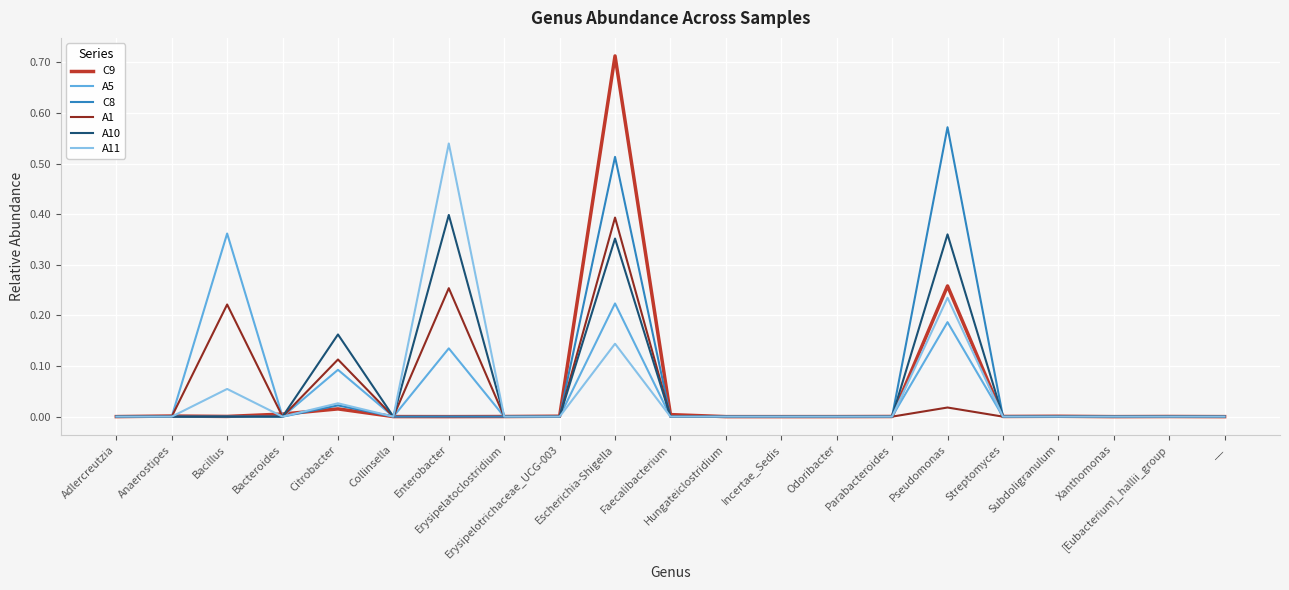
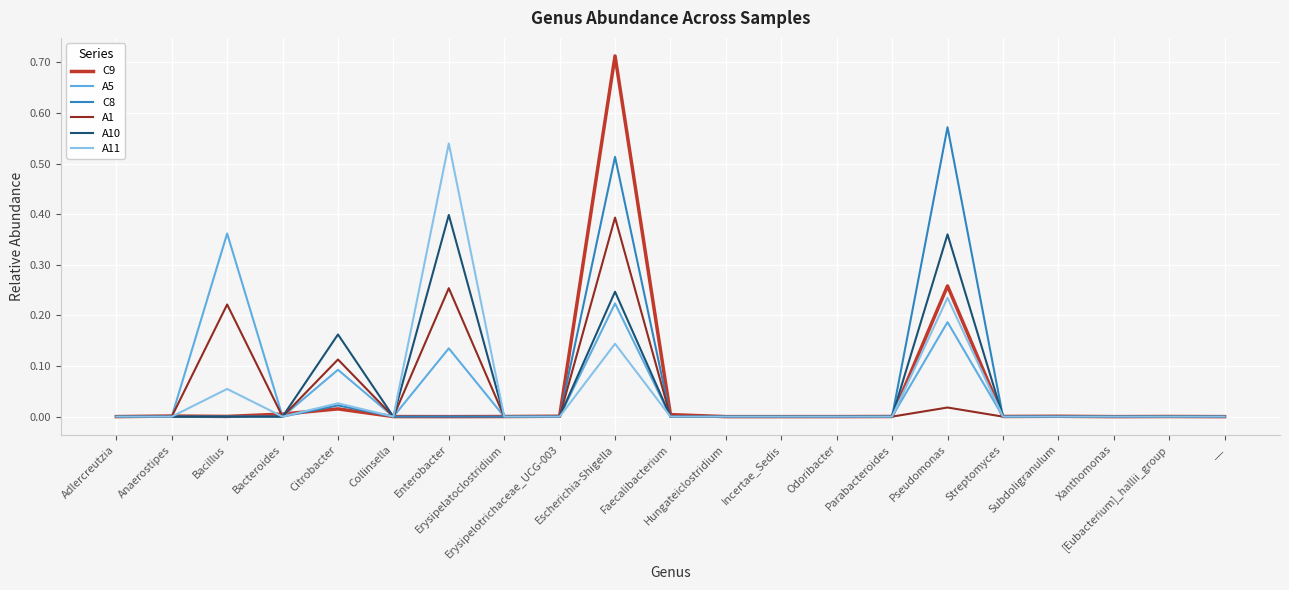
A10, Escherichia-Shigella: 0.35 -> 0.25
